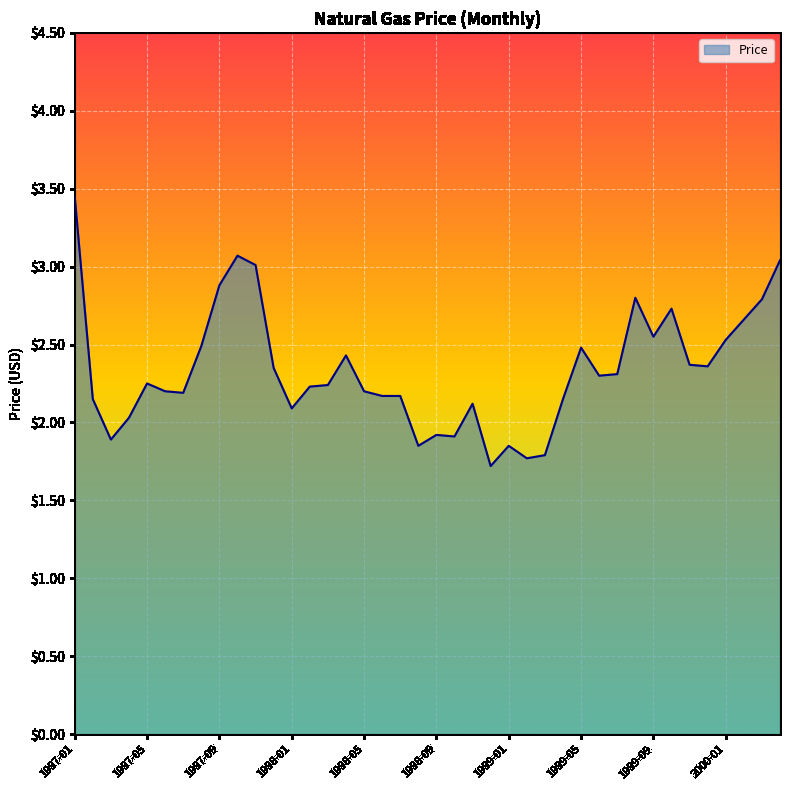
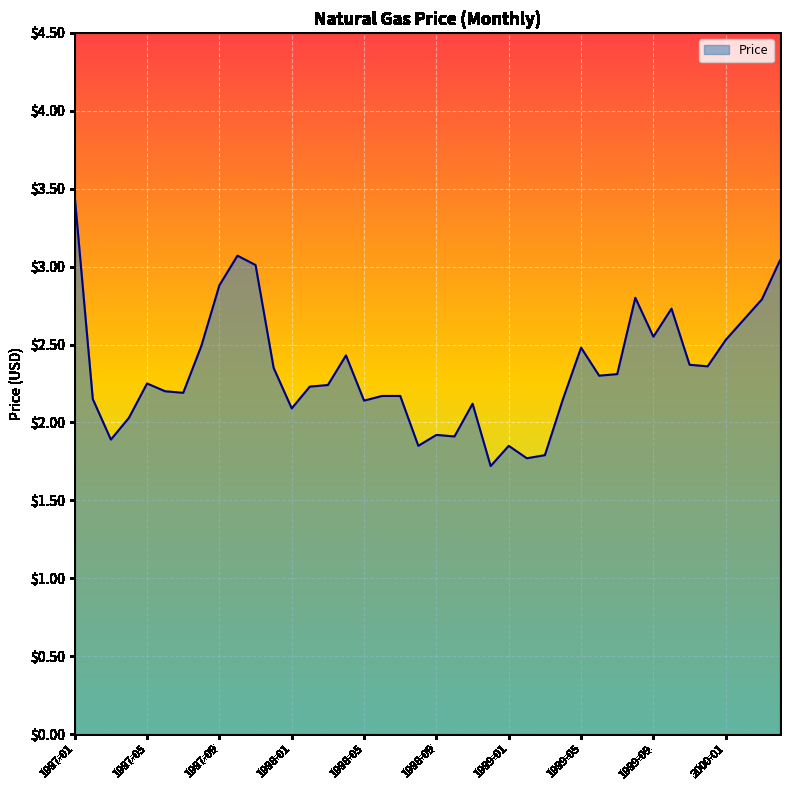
1998-05: $2.20 -> $2.14
